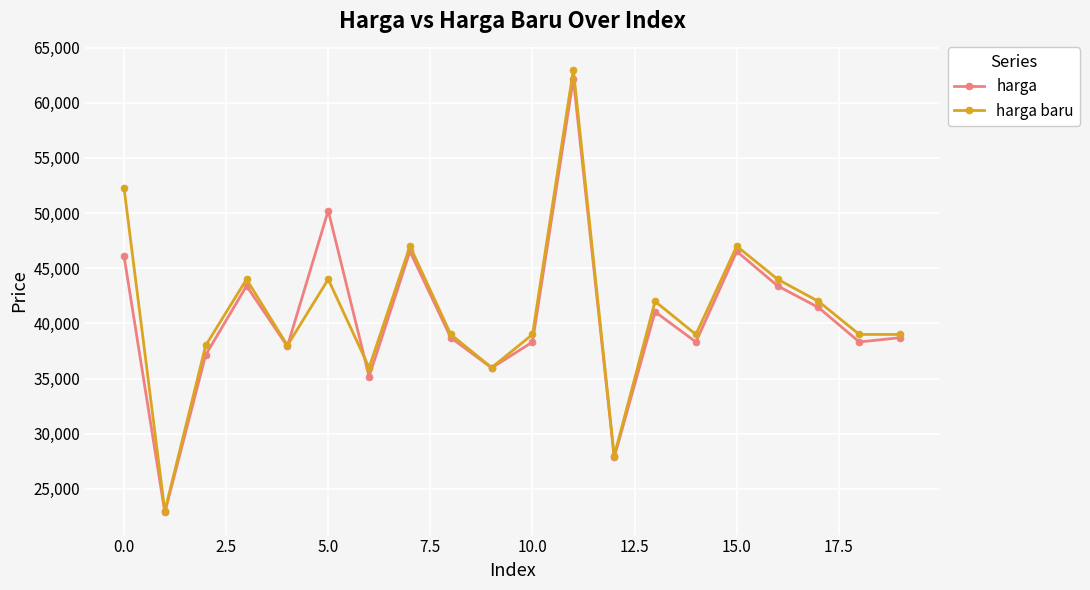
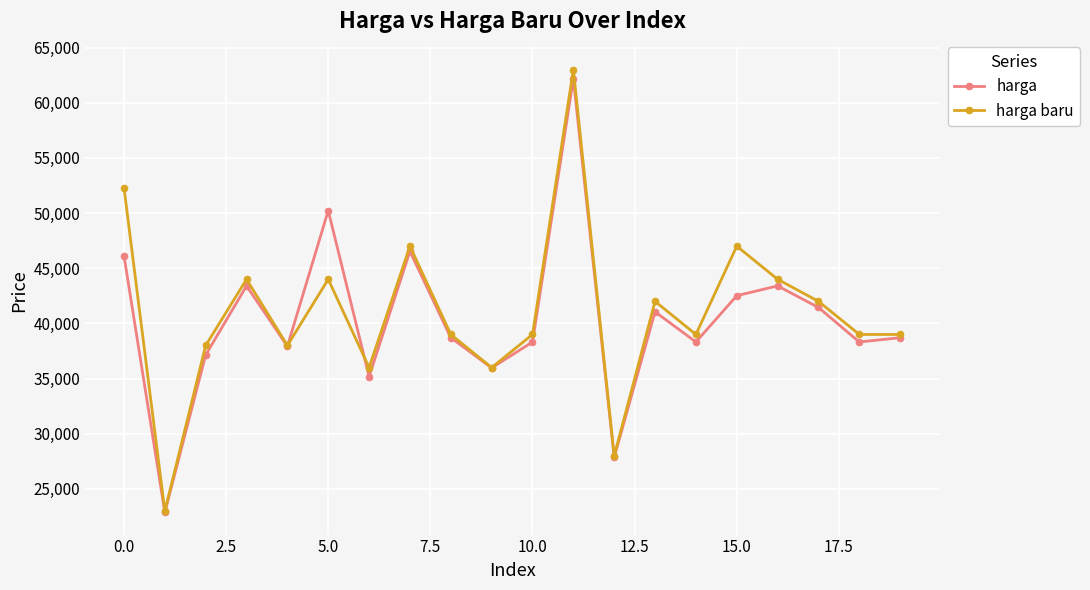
harga, 15.0: 46,500 -> 42,500
